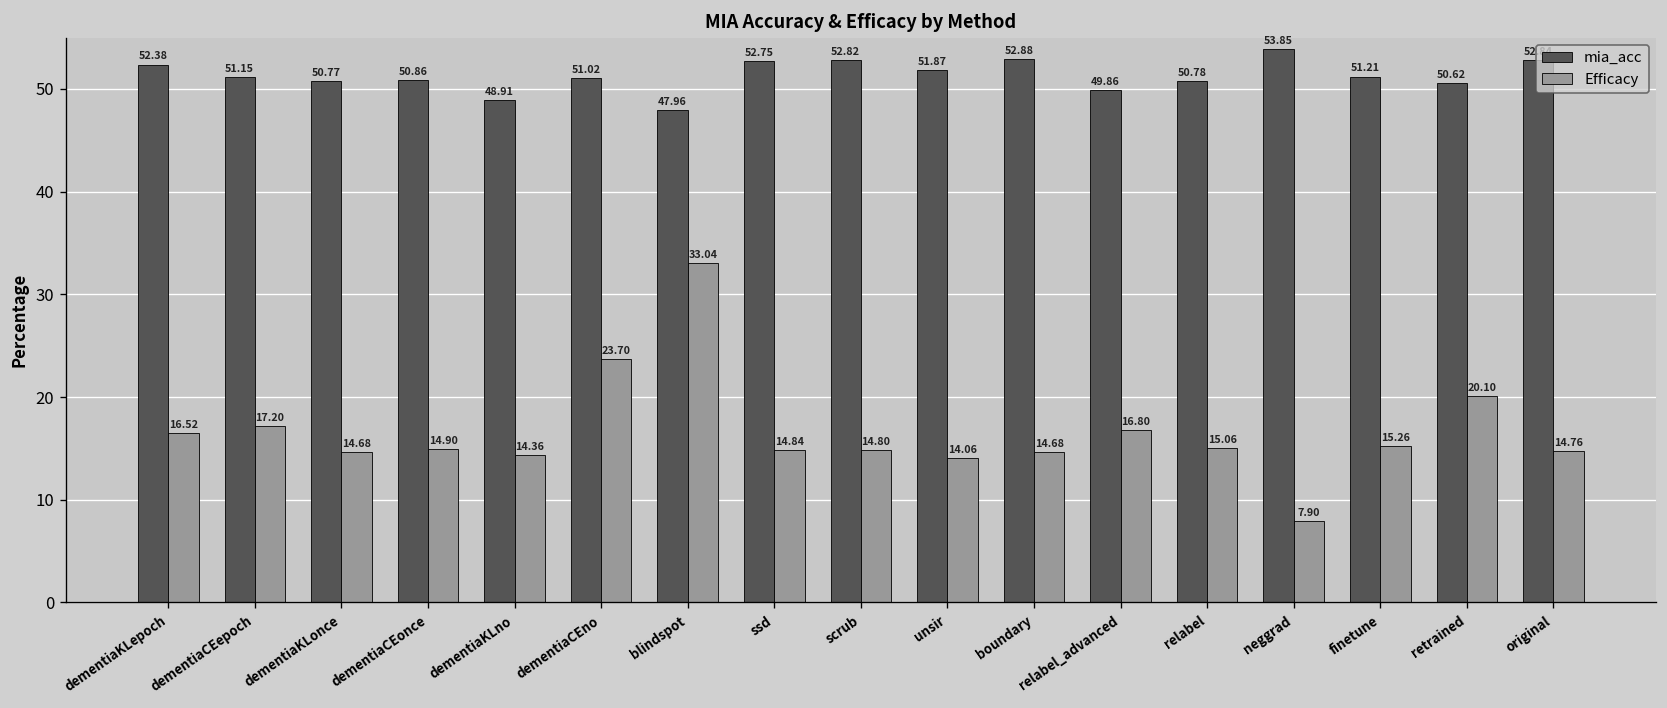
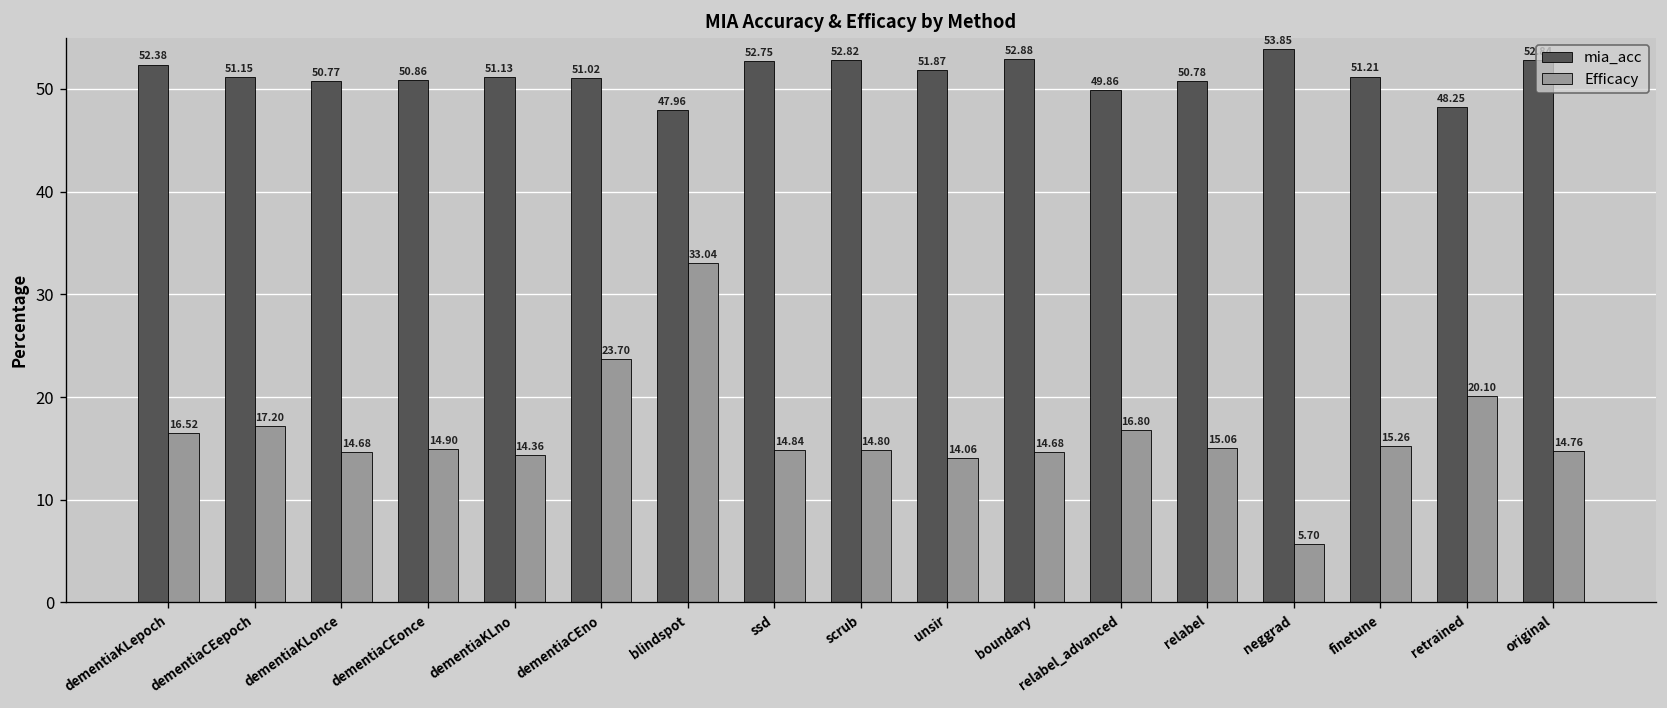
mia_acc, dementiaKLno: 48.91 -> 51.13
Efficacy, neggrad: 7.90 -> 5.70
mia_acc, retrained: 50.62 -> 48.25
